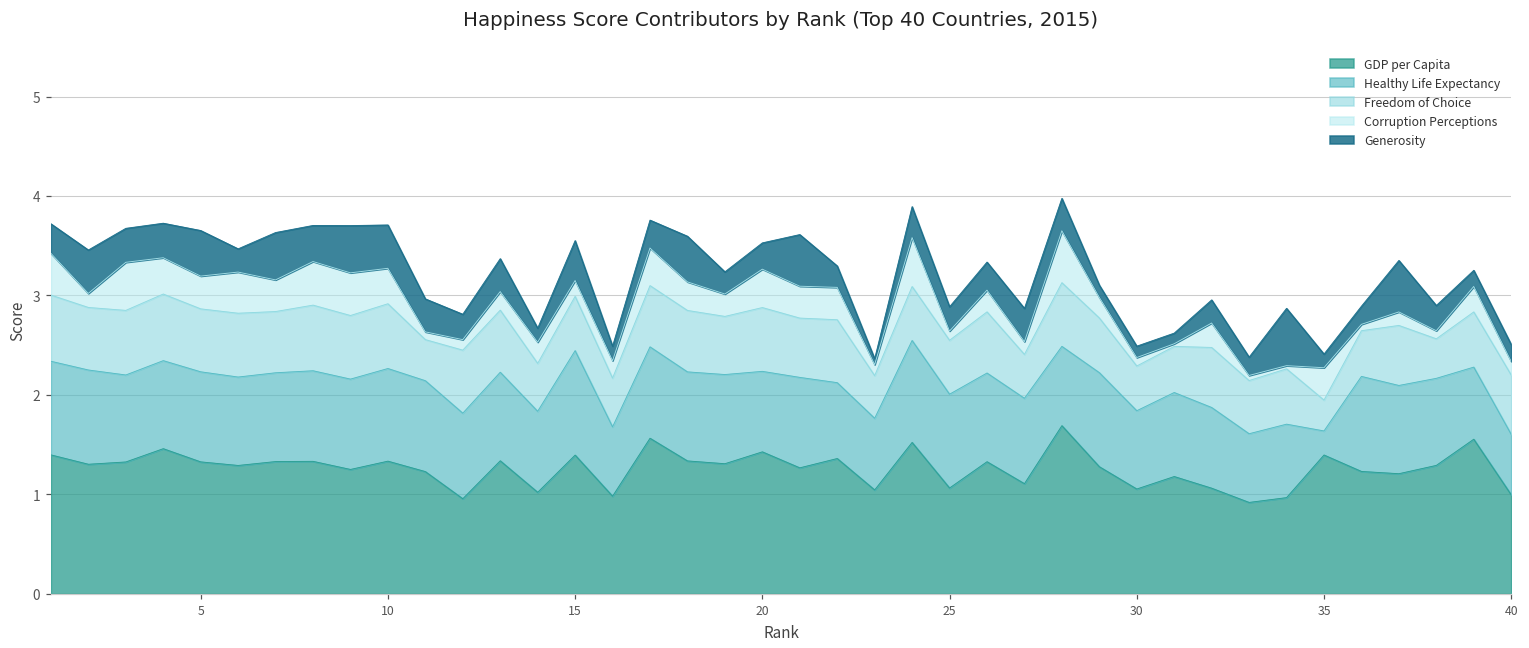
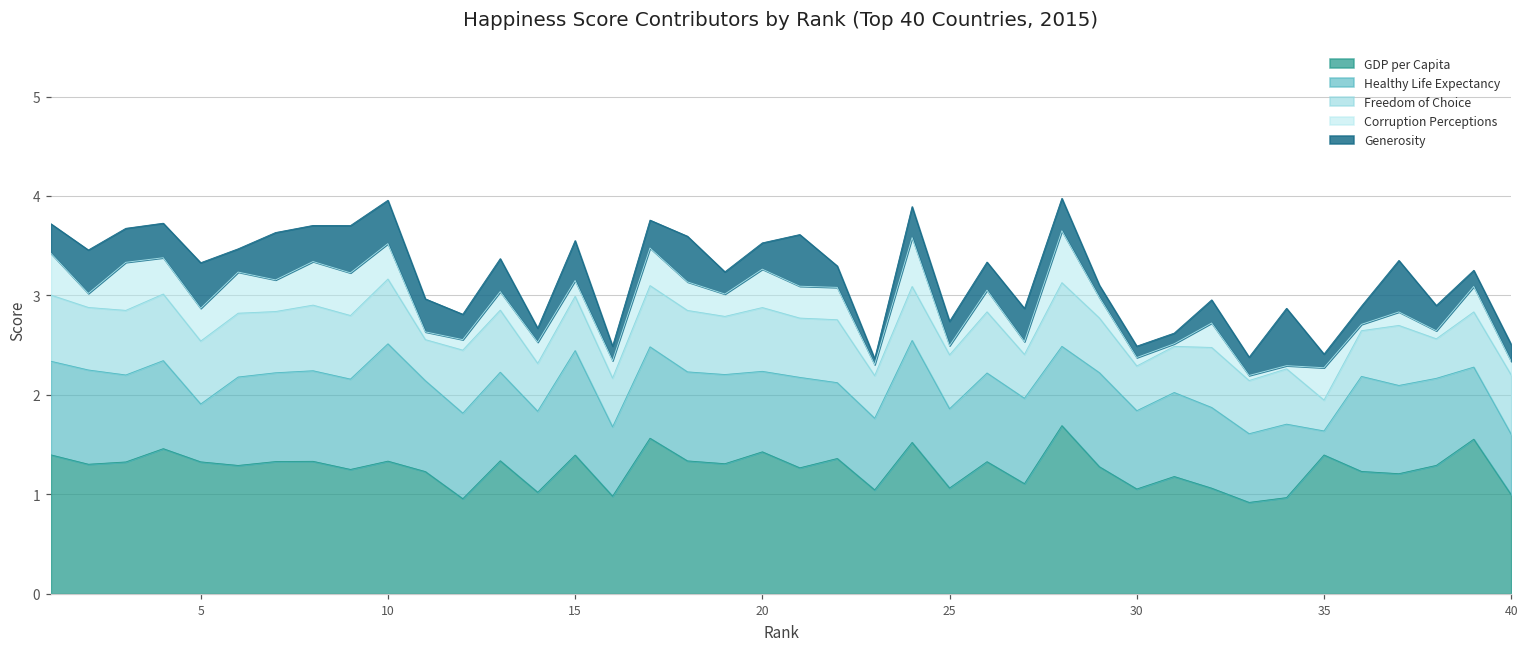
Healthy Life Expectancy, 5: 0.9 -> 0.6
Healthy Life Expectancy, 10: 0.9 -> 1.2
Healthy Life Expectancy, 25: 0.9 -> 0.8
